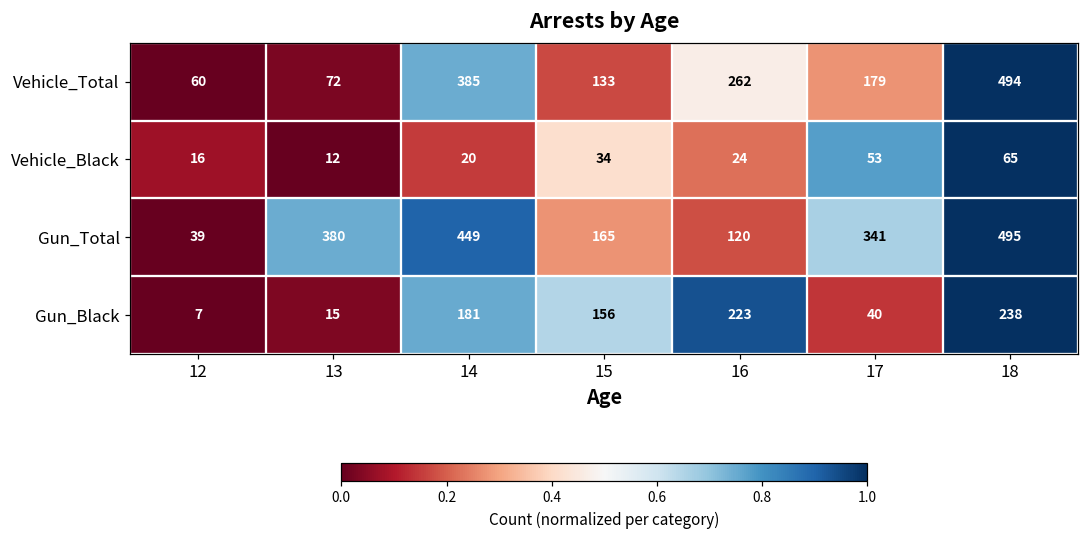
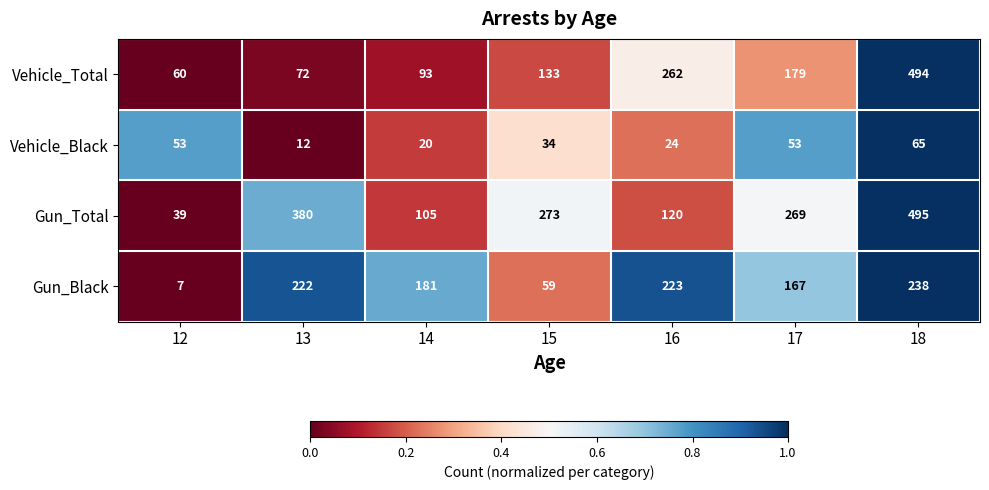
Vehicle_Total, 14: 385 -> 93
Vehicle_Black, 12: 16 -> 53
Gun_Total, 14: 449 -> 105
Gun_Total, 15: 165 -> 273
Gun_Total, 17: 341 -> 269
Gun_Black, 13: 15 -> 222
Gun_Black, 15: 156 -> 59
Gun_Black, 17: 40 -> 167
